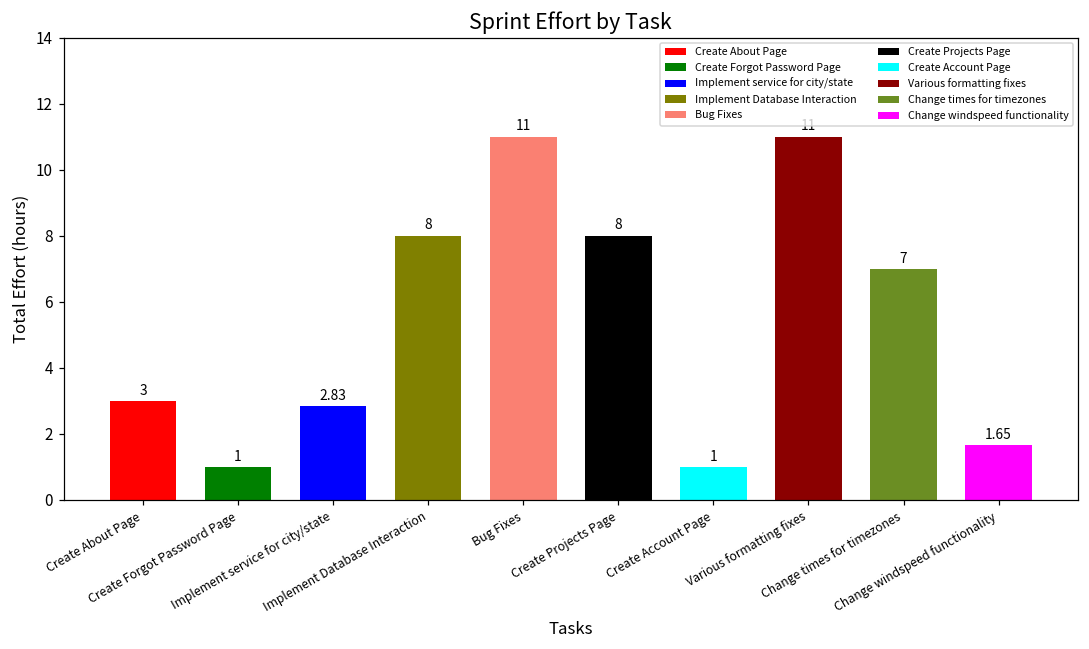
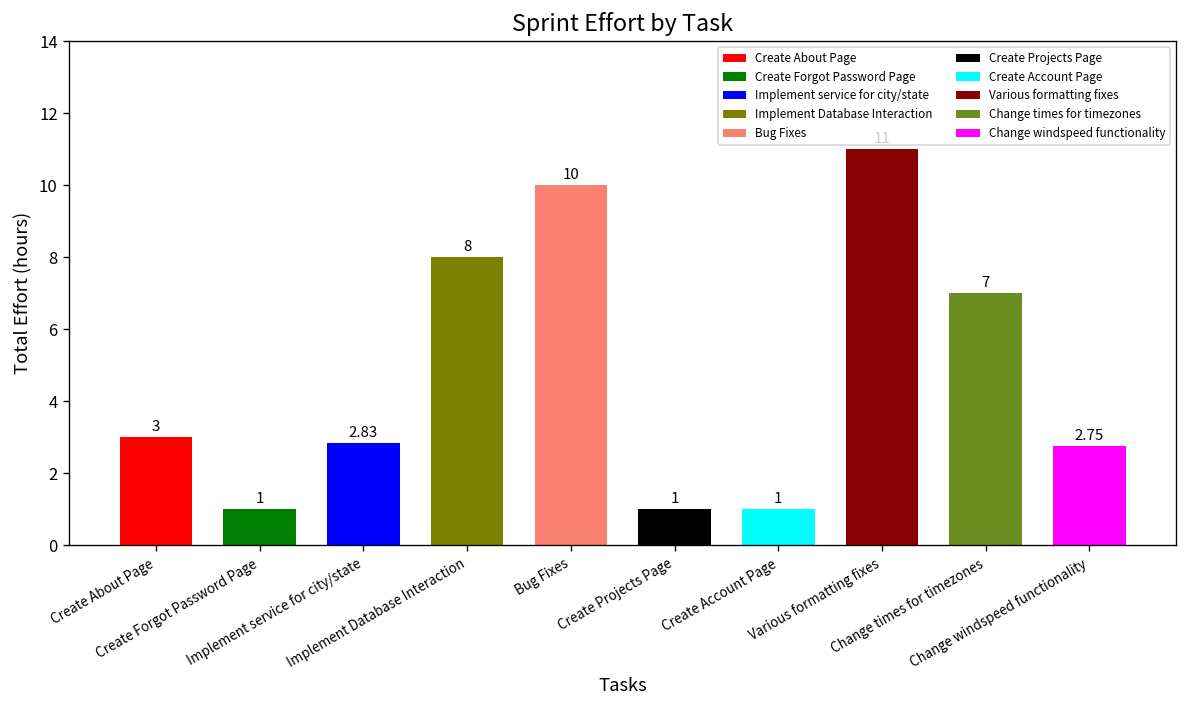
Bug Fixes: 11 -> 10
Create Projects Page: 8 -> 1
Change windspeed functionality: 1.65 -> 2.75
